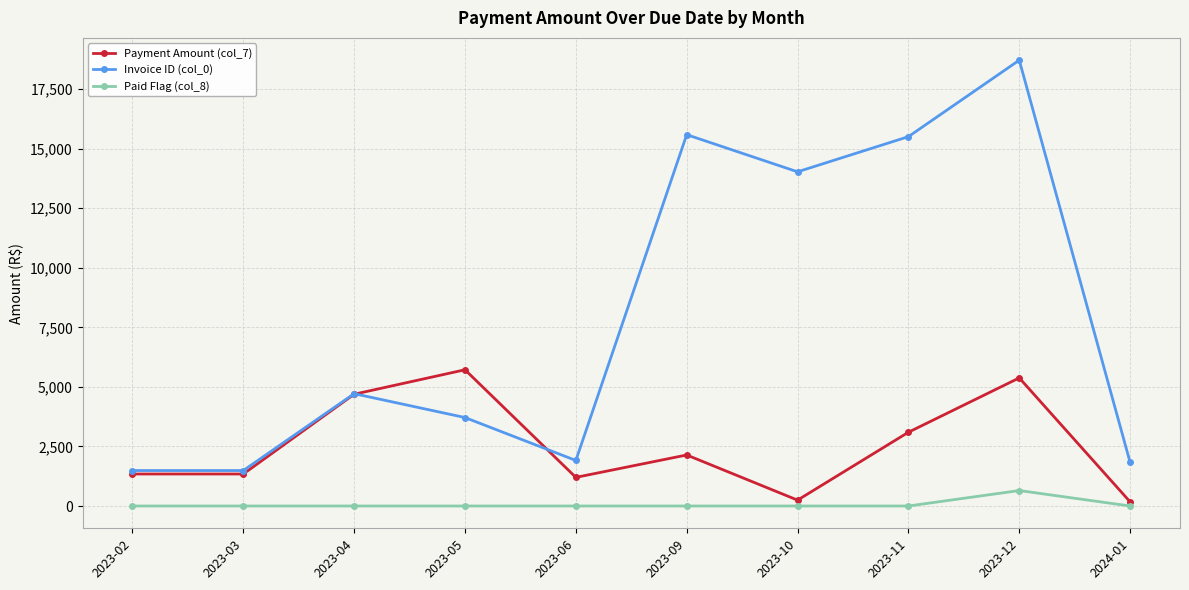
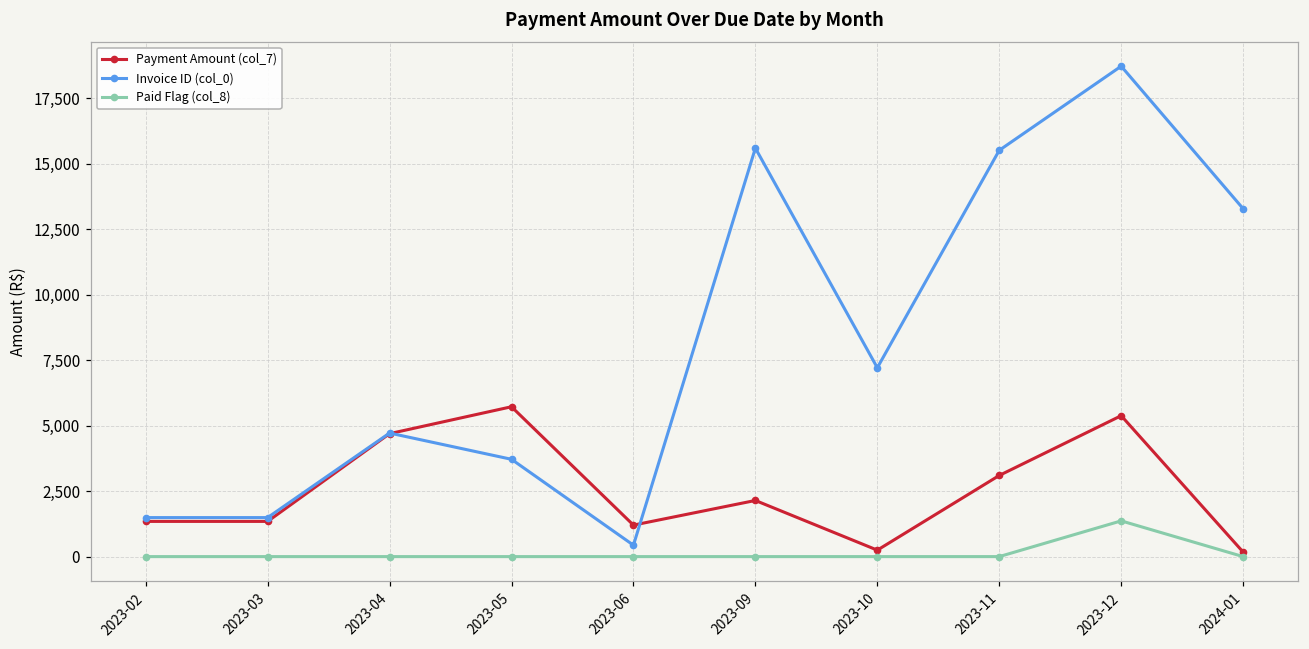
Invoice ID (col_0), 2023-06: 1,900 -> 400
Invoice ID (col_0), 2023-10: 14,000 -> 7,200
Paid Flag (col_8), 2023-12: 600 -> 1,400
Invoice ID (col_0), 2024-01: 1,800 -> 13,300
